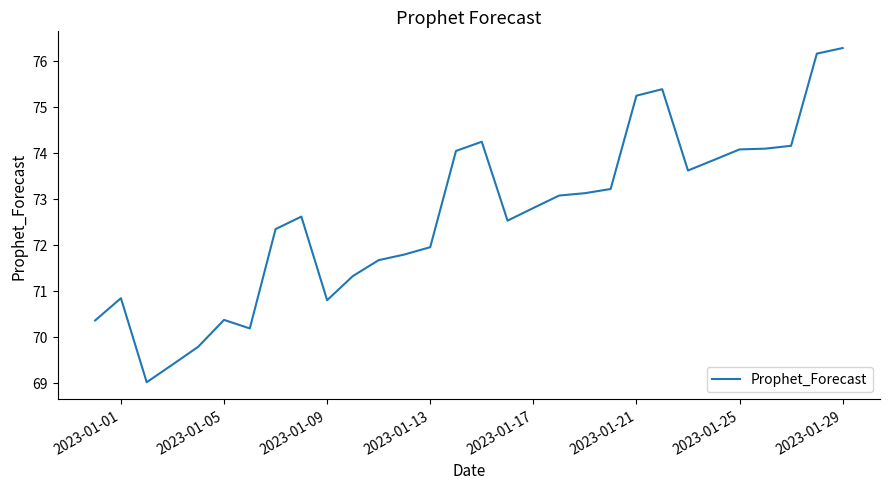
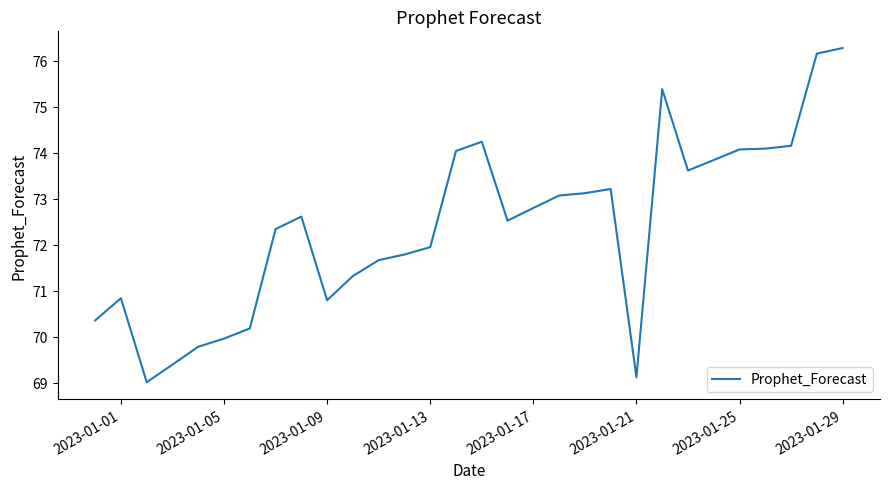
2023-01-05: 70.4 -> 70.0
2023-01-21: 75.2 -> 69.1
